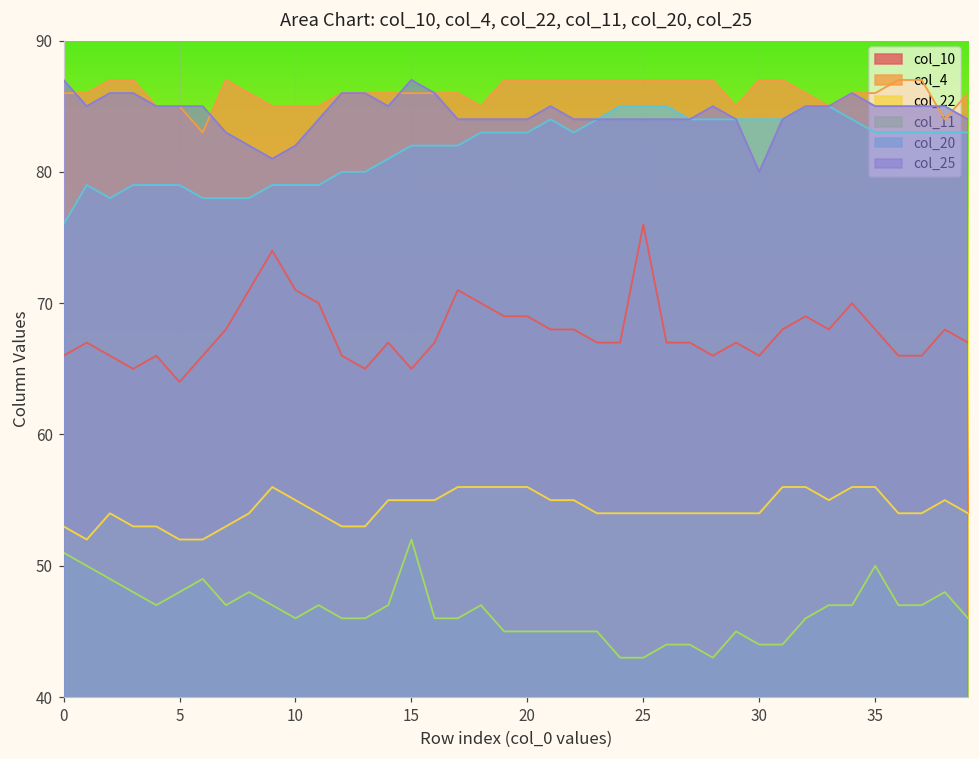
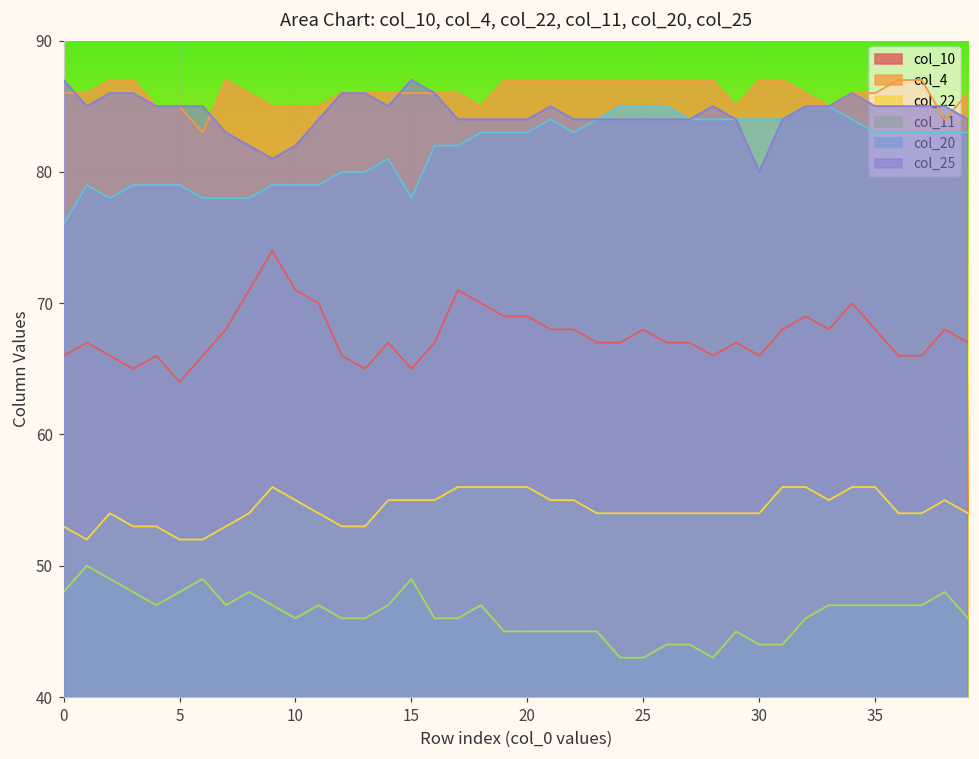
col_11, 0: 51 -> 48
col_11, 15: 52 -> 49
col_20, 15: 82 -> 78
col_10, 25: 76 -> 68
col_11, 35: 50 -> 47
